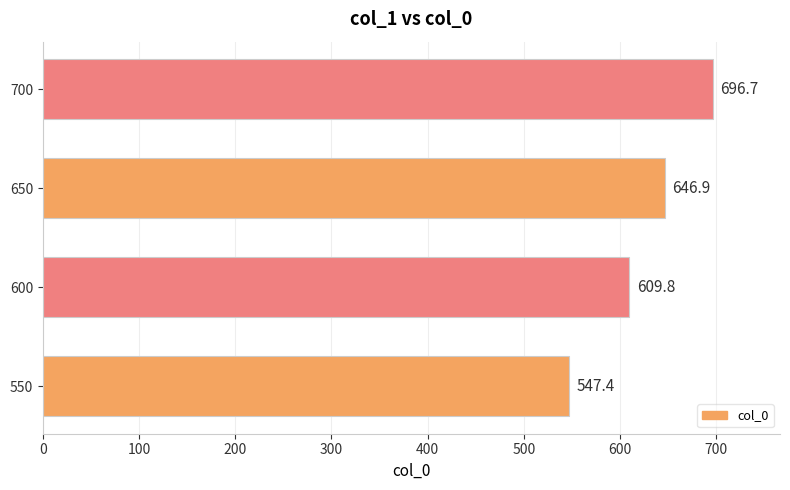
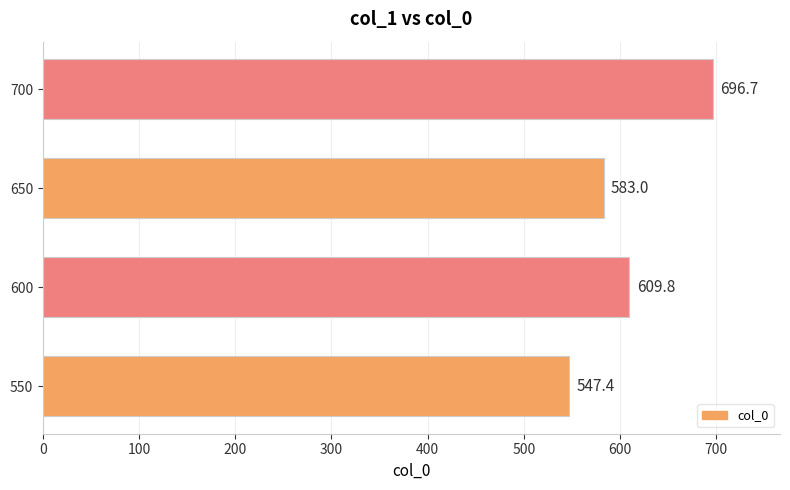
650: 646.9 -> 583.0
